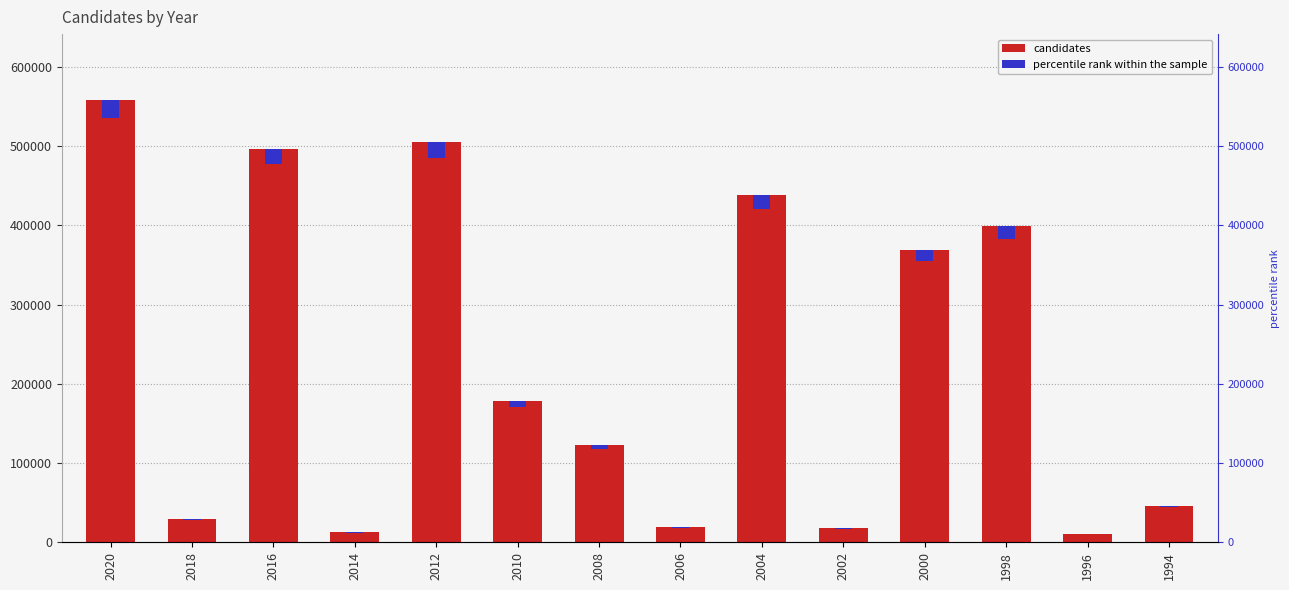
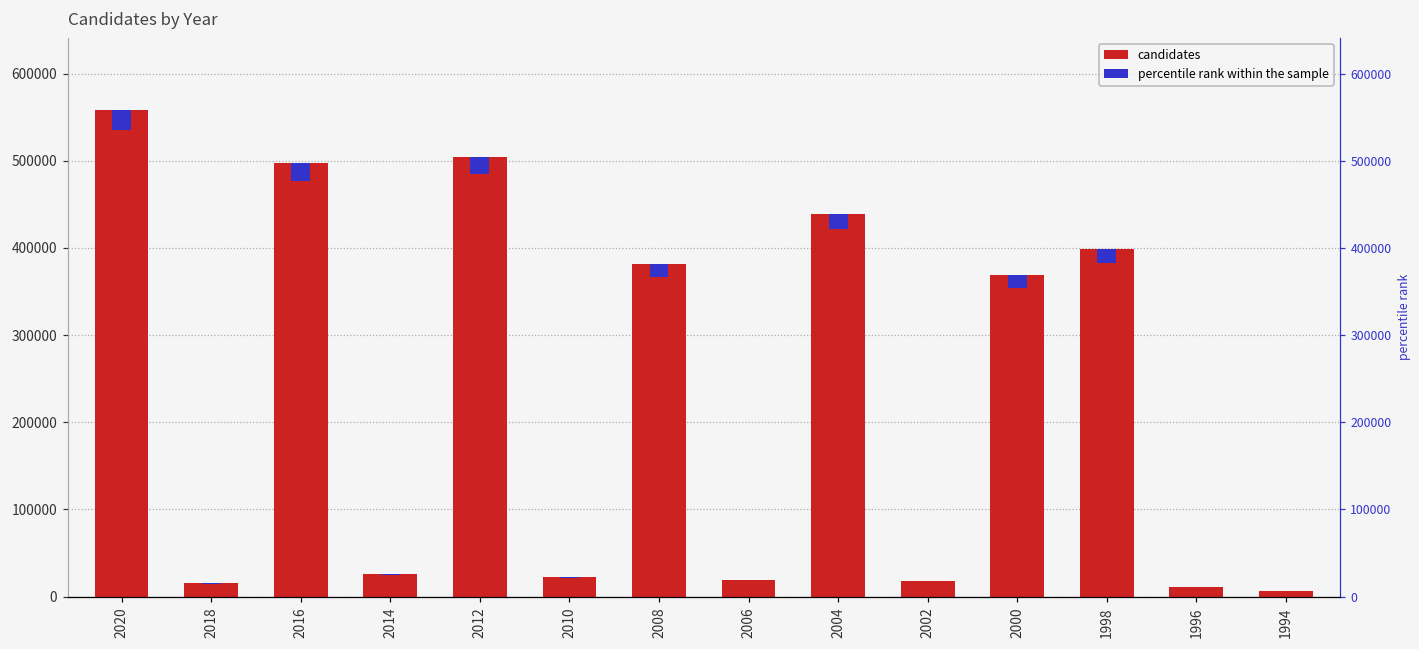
candidates, 2018: 30000 -> 20000
candidates, 2014: 10000 -> 30000
candidates, 2010: 180000 -> 20000
candidates, 2008: 120000 -> 380000
candidates, 1994: 50000 -> 10000
